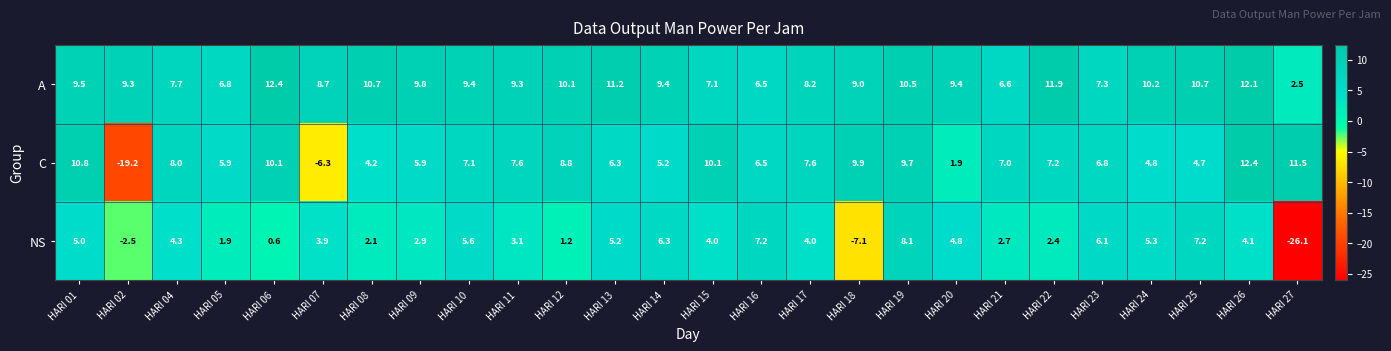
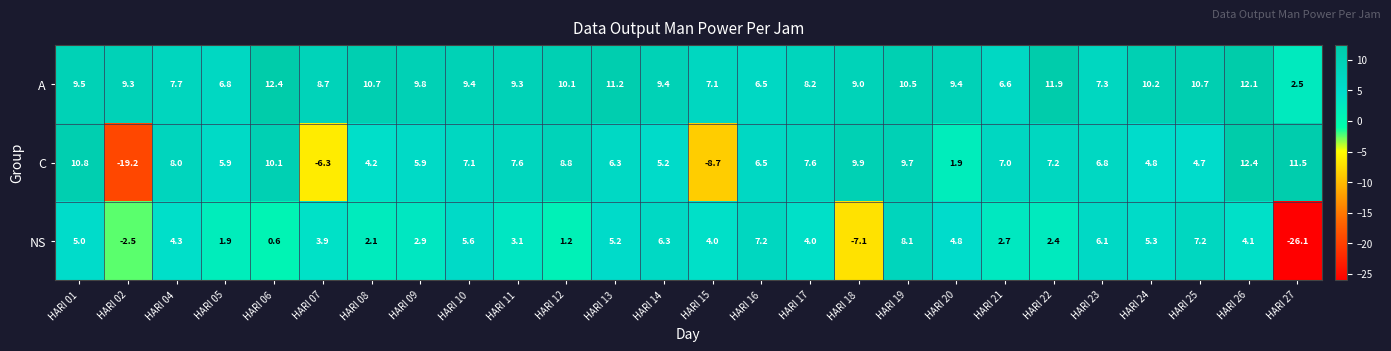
C, HARI 15: 10.1 -> -8.7
